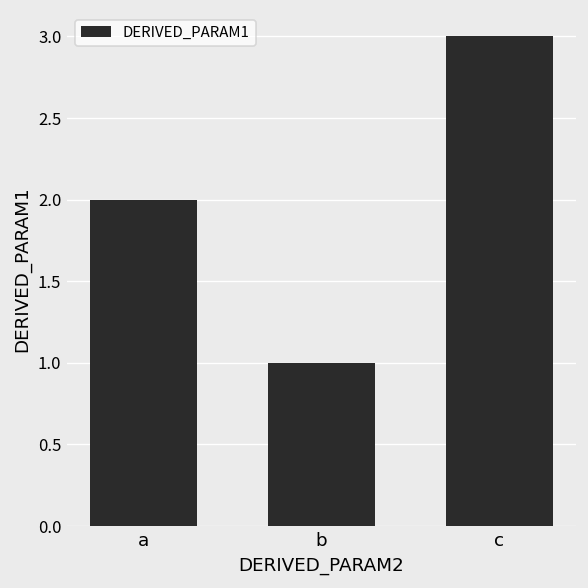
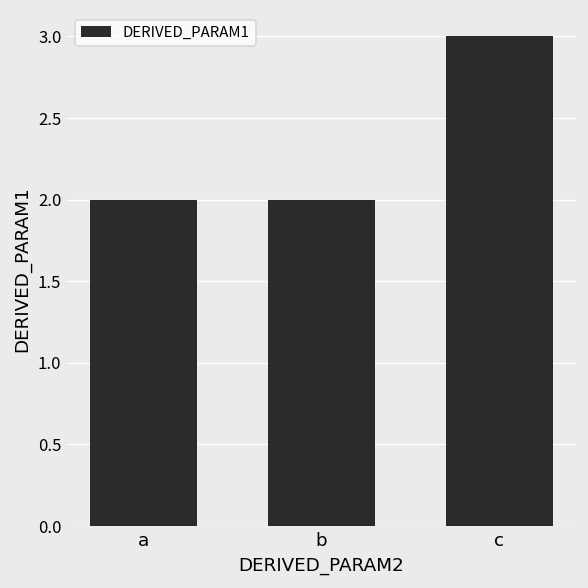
b: 1 -> 2
